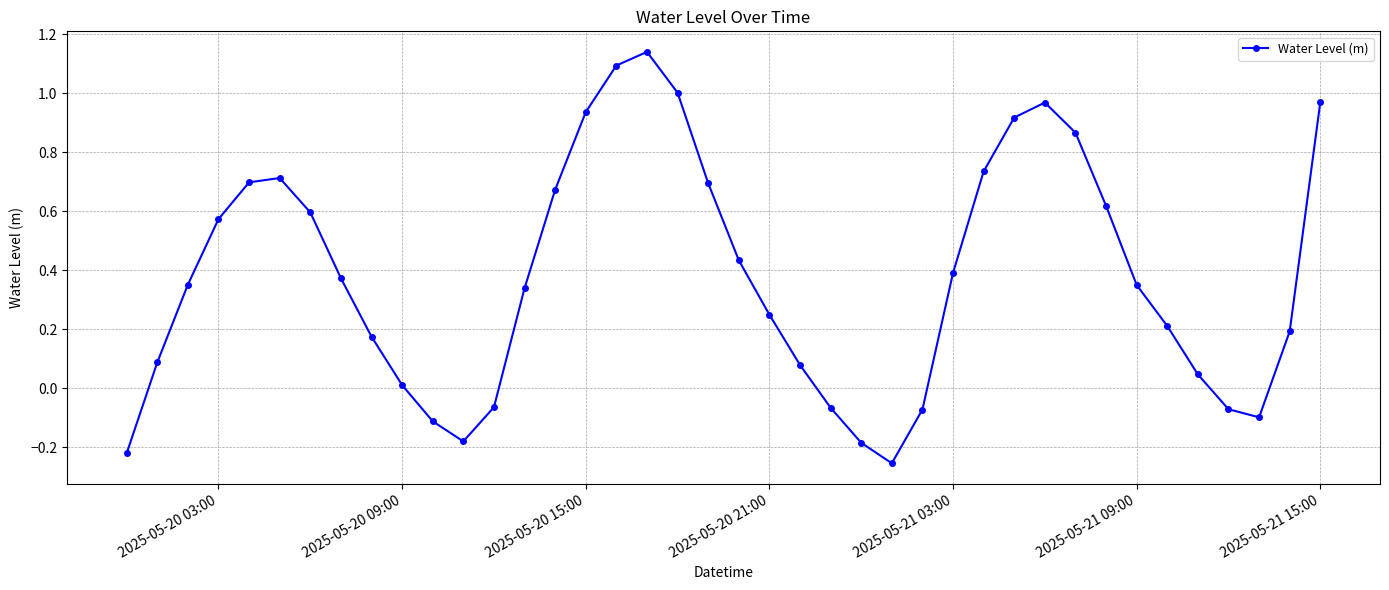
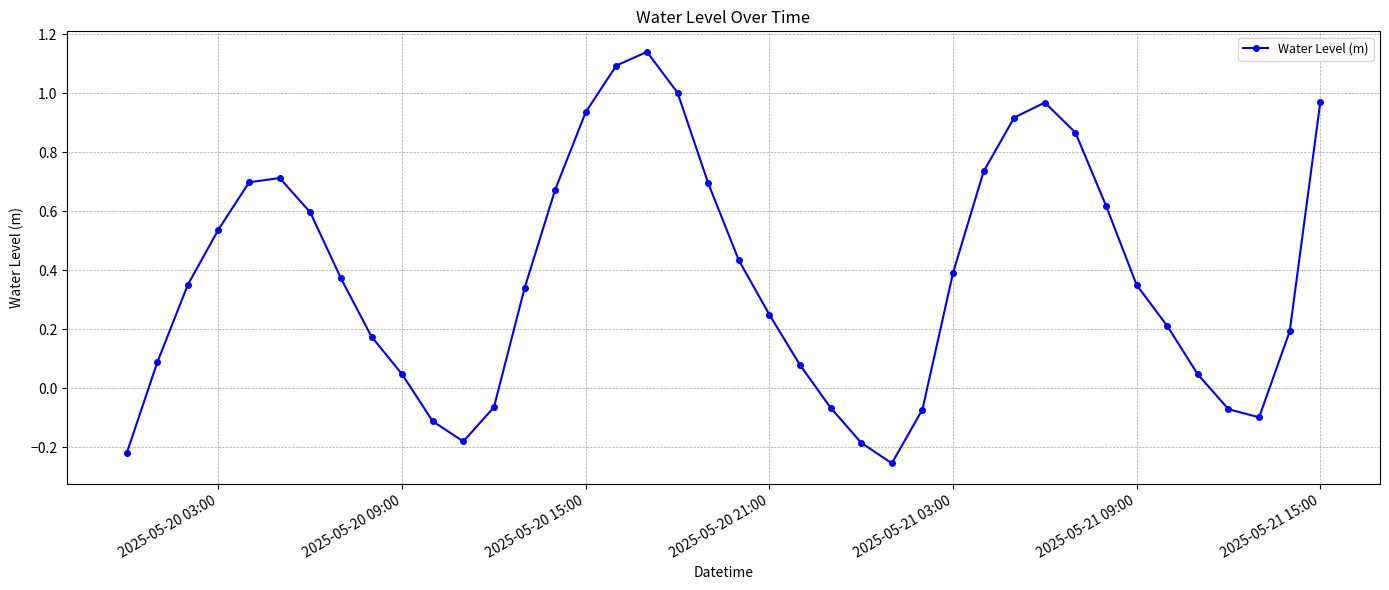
2025-05-20 03:00: 0.57 -> 0.54
2025-05-20 09:00: 0.01 -> 0.05
